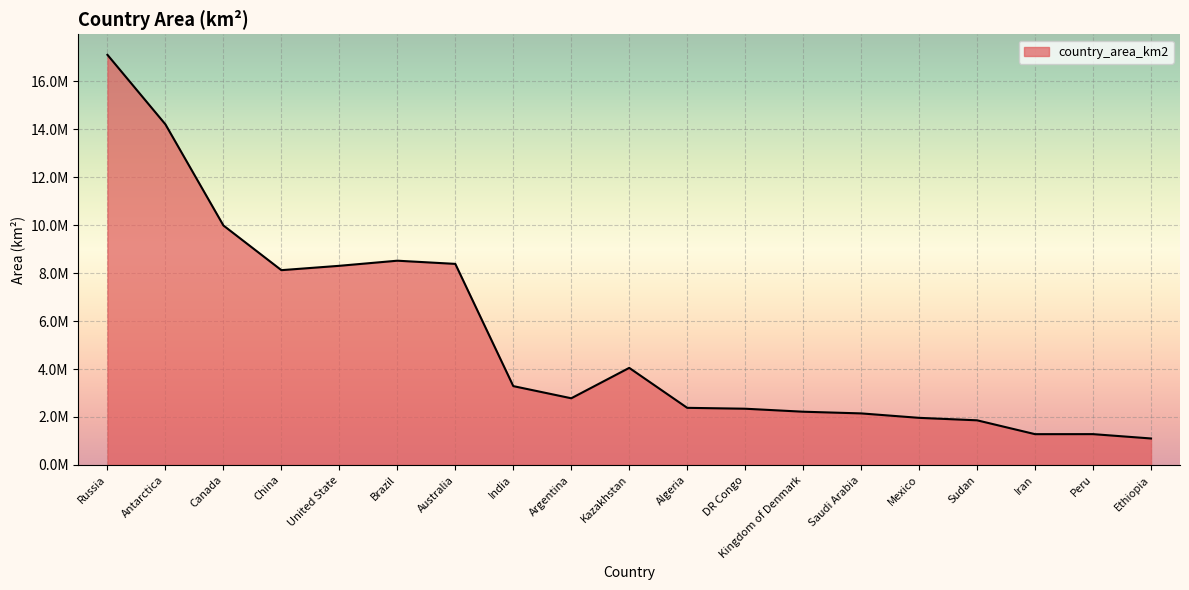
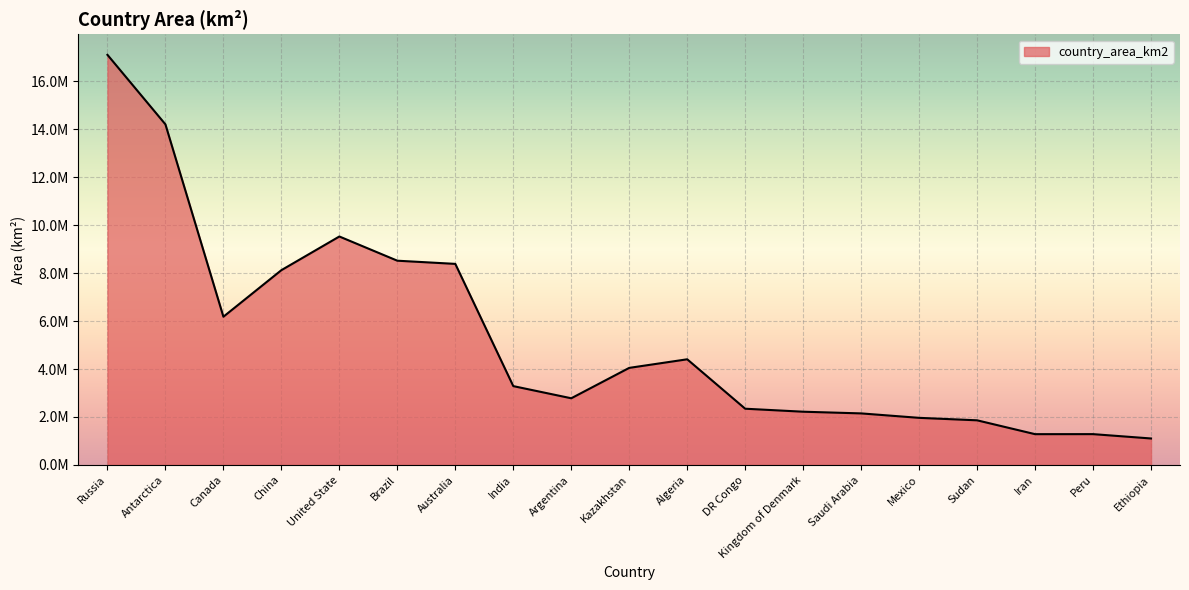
Canada: 10000000 -> 6200000
United State: 8300000 -> 9500000
Algeria: 2400000 -> 4400000
